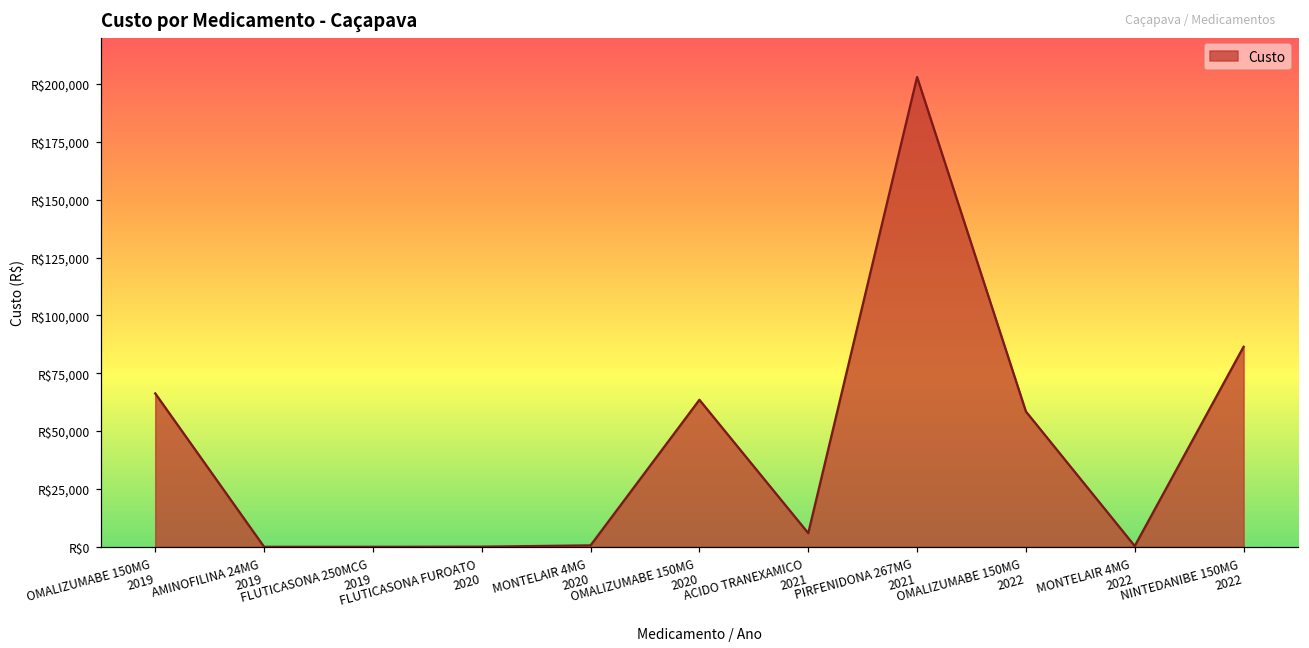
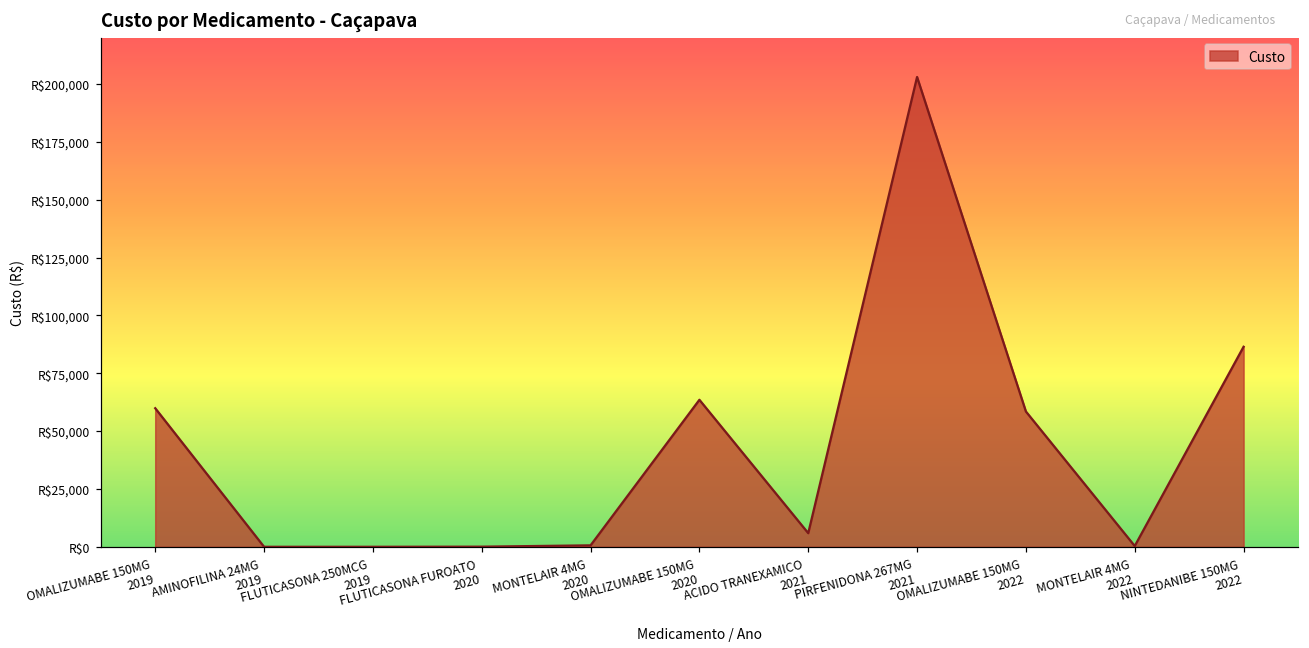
OMALIZUMABE 150MG 2019: R$66,000 -> R$60,000
